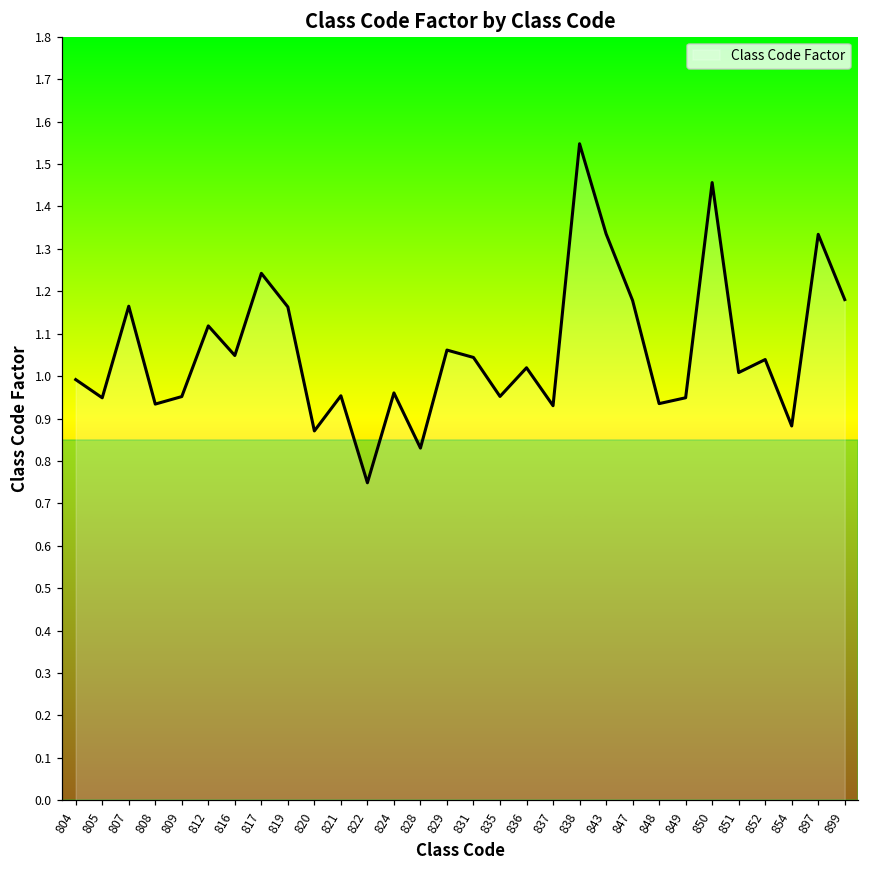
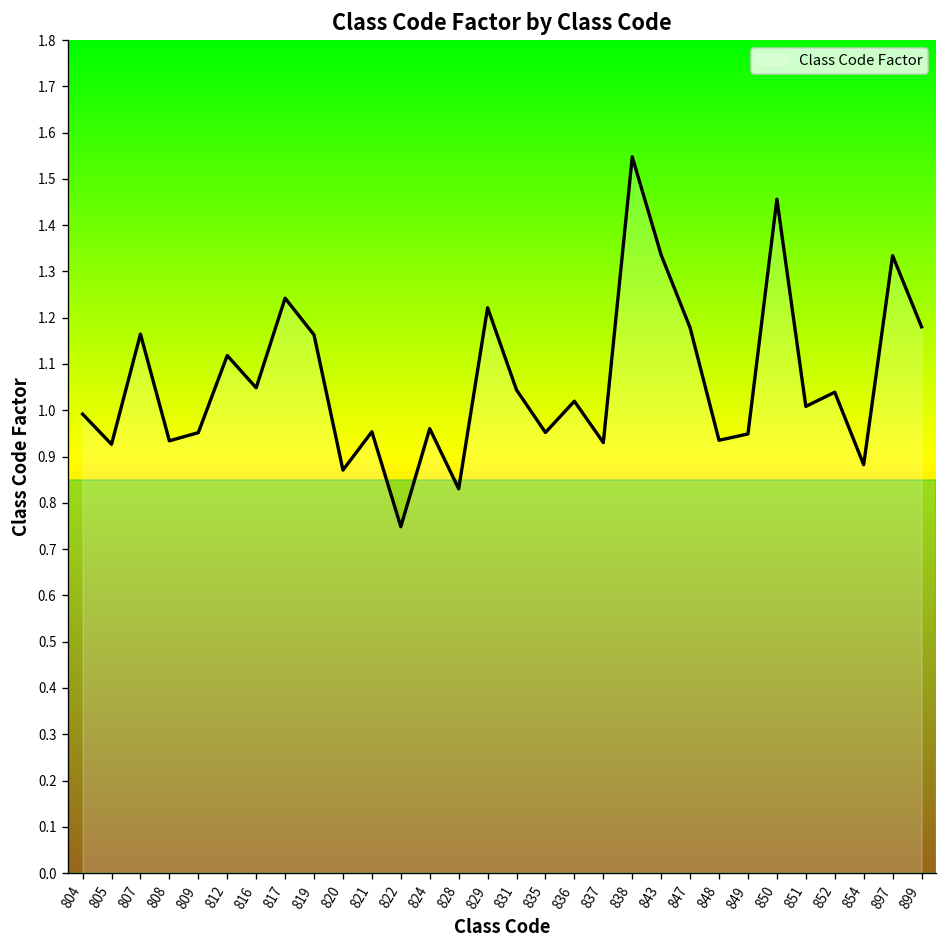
805: 0.95 -> 0.93
829: 1.06 -> 1.22
